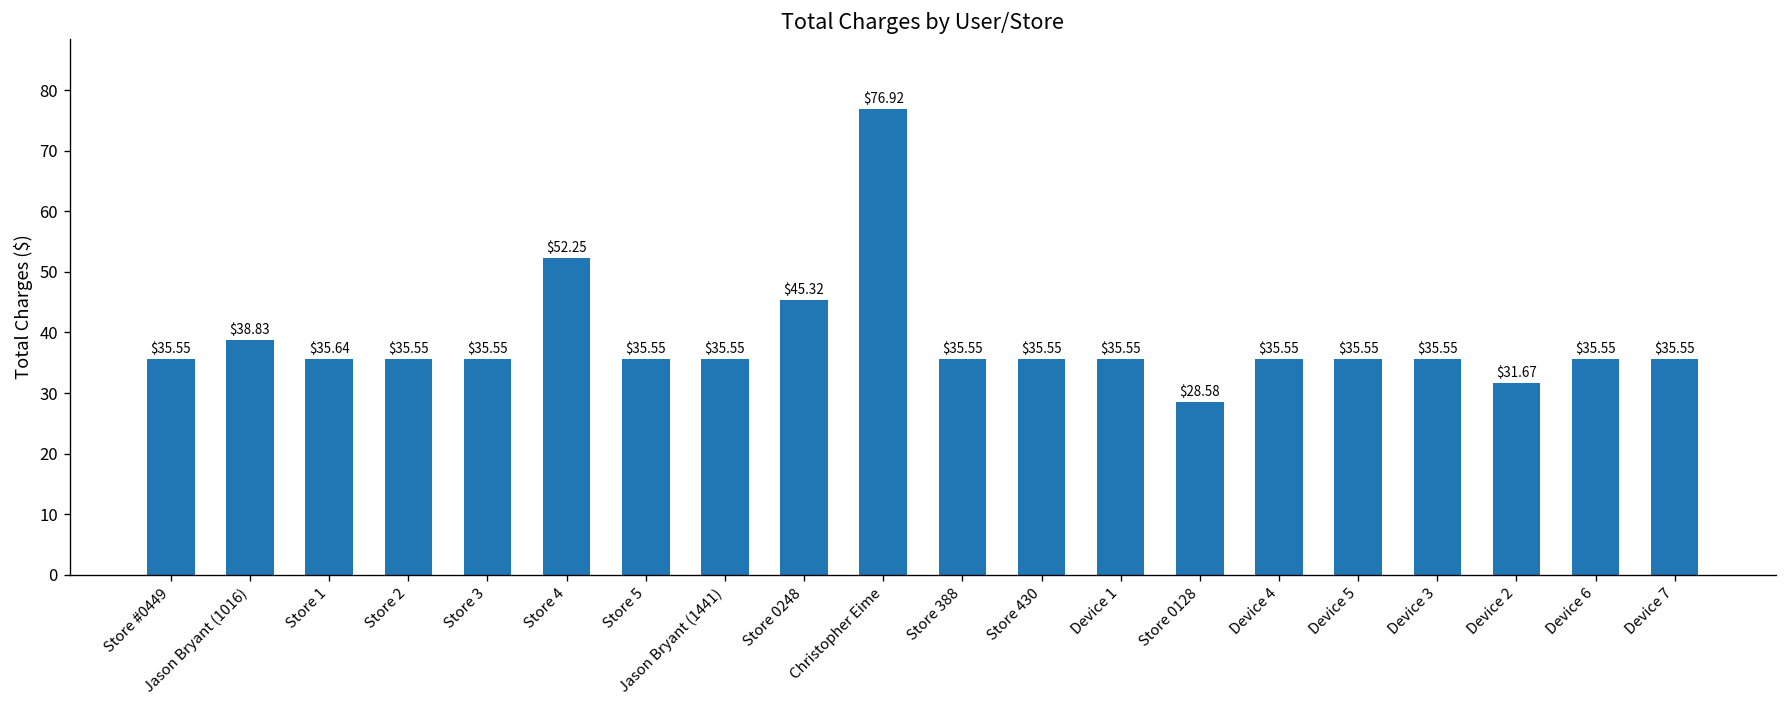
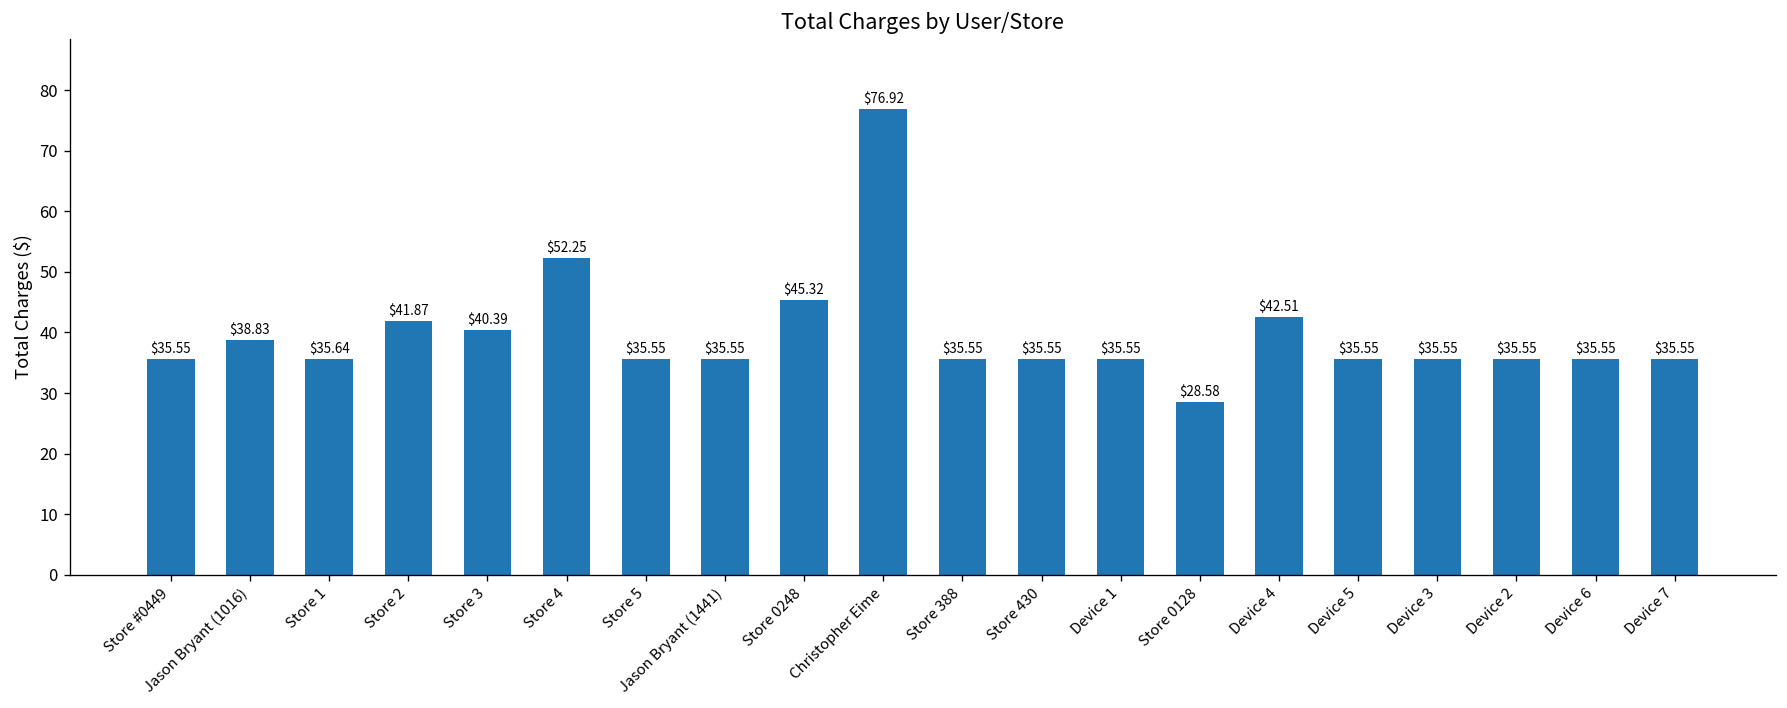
Store 2: $35.55 -> $41.87
Store 3: $35.55 -> $40.39
Device 4: $35.55 -> $42.51
Device 2: $31.67 -> $35.55
